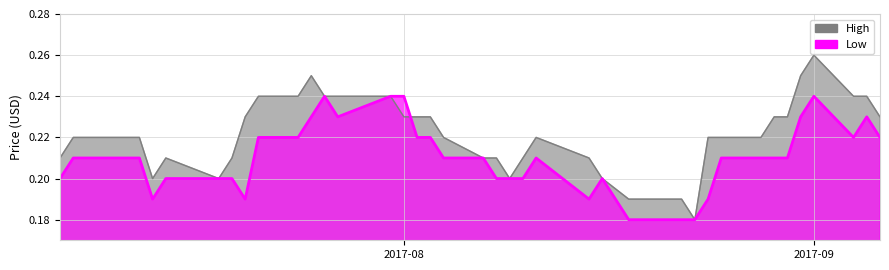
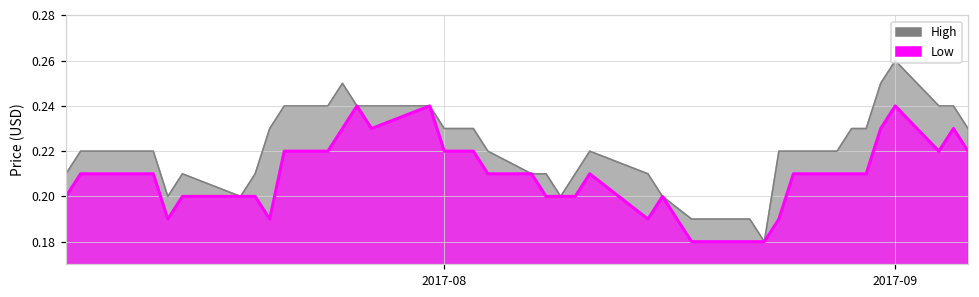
Low, 2017-08: 0.24 -> 0.22
